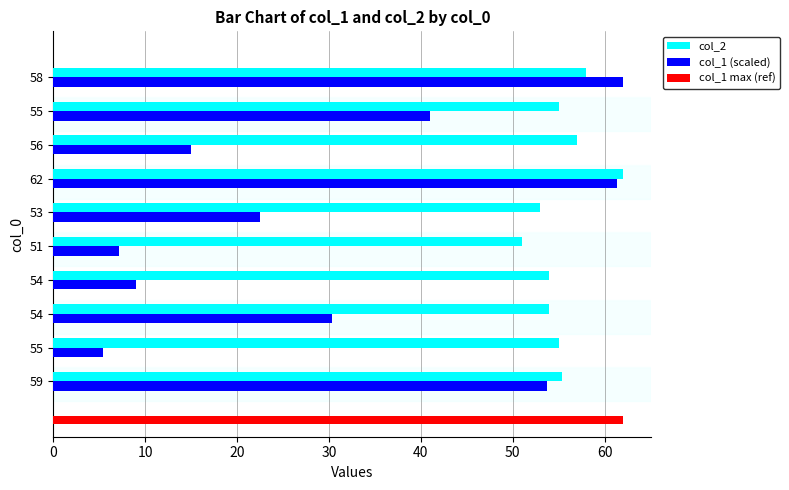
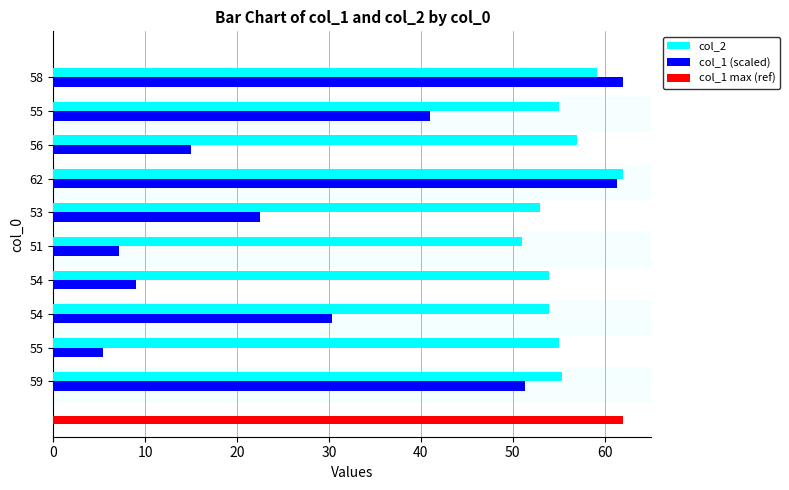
col_2, 58: 58 -> 59
col_1 (scaled), 59: 54 -> 51
